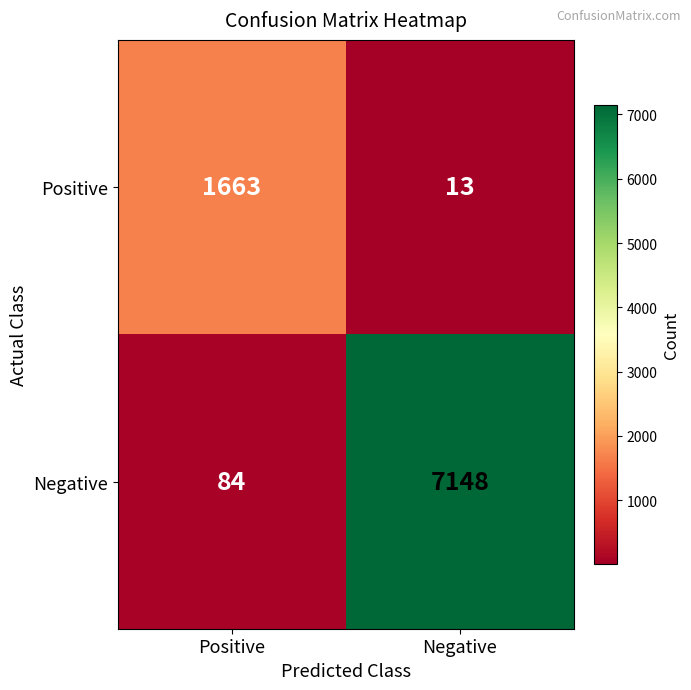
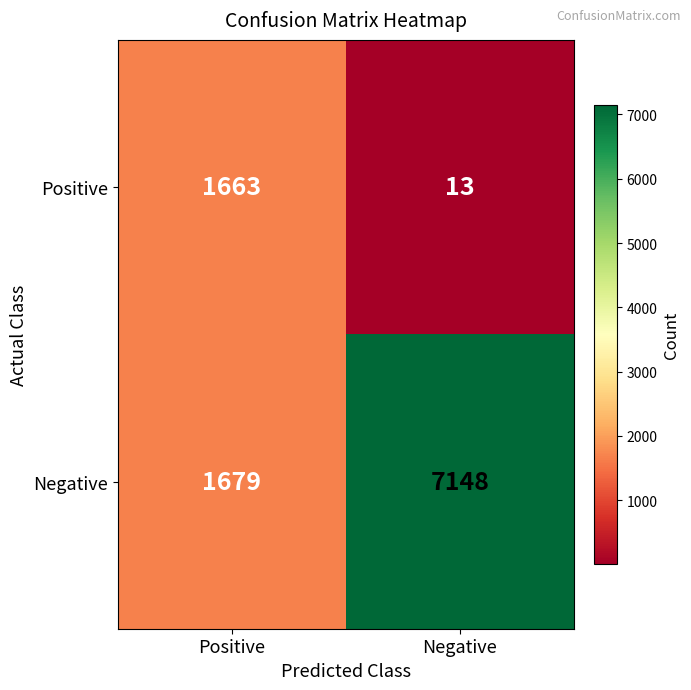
Negative, Positive: 84 -> 1679
